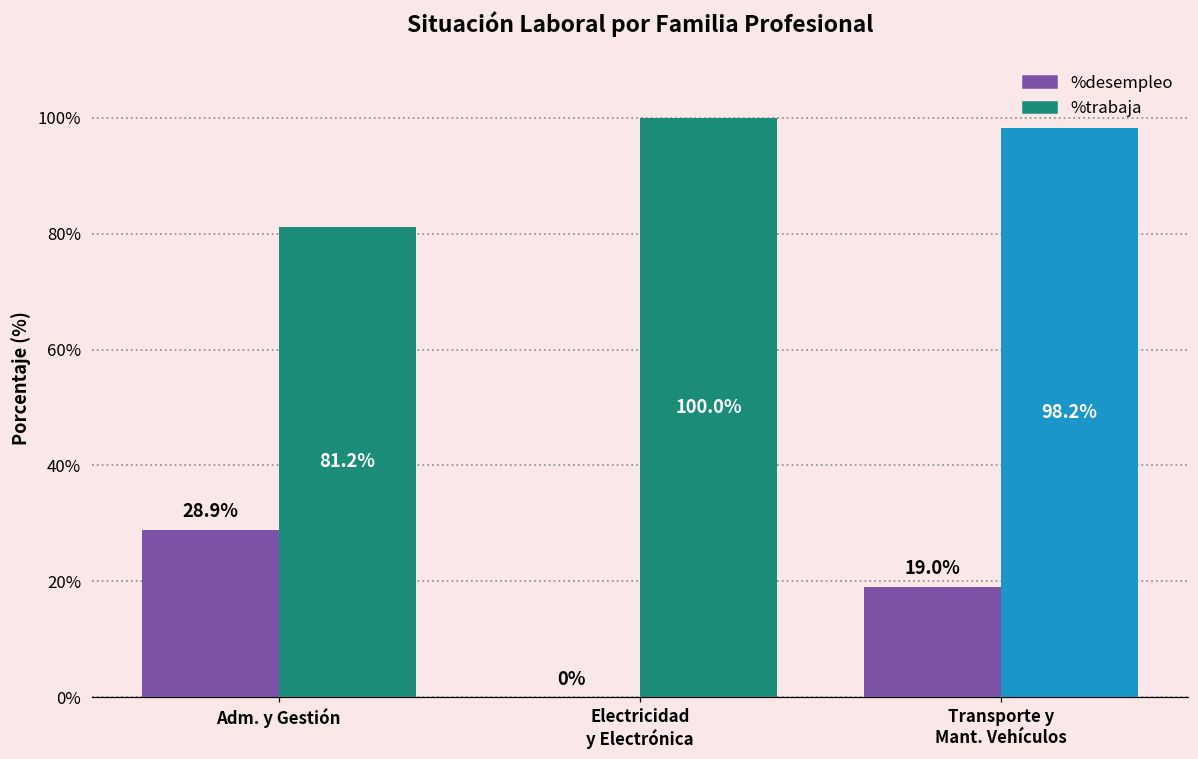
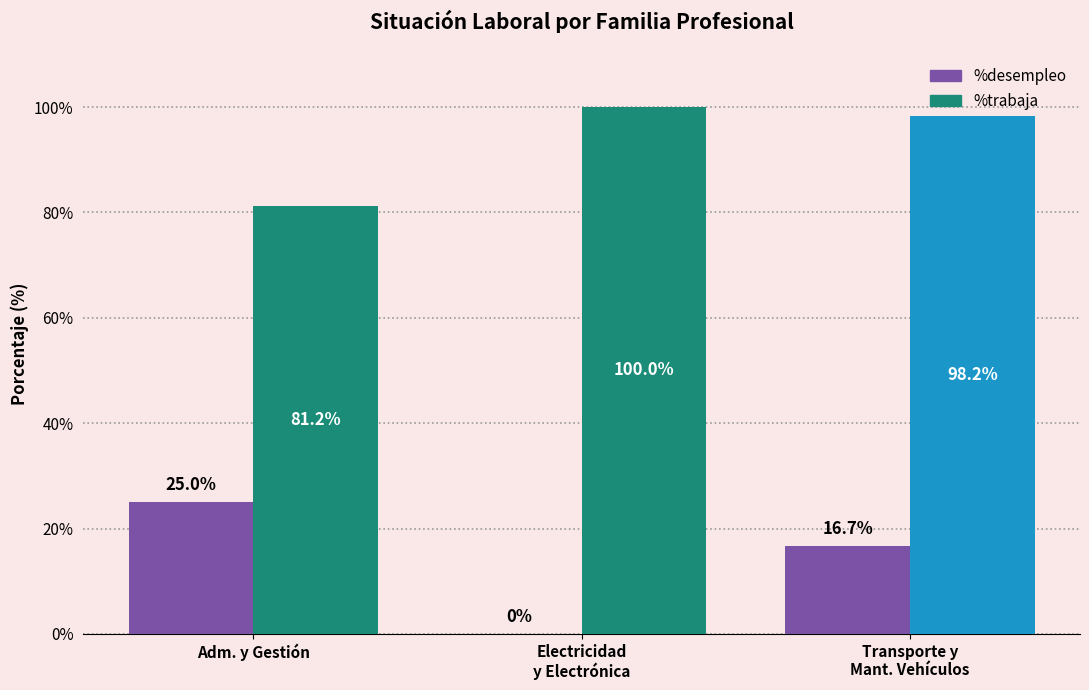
%desempleo, Adm. y Gestión: 28.9% -> 25.0%
%desempleo, Transporte y Mant. Vehículos: 19.0% -> 16.7%
